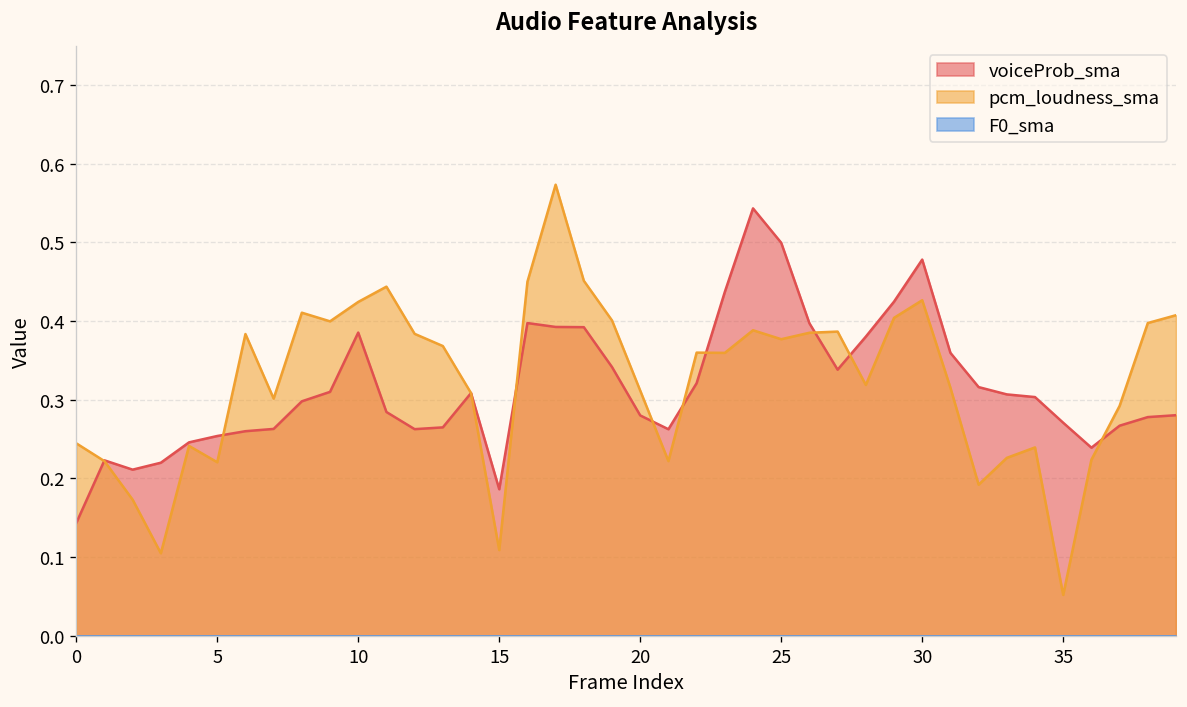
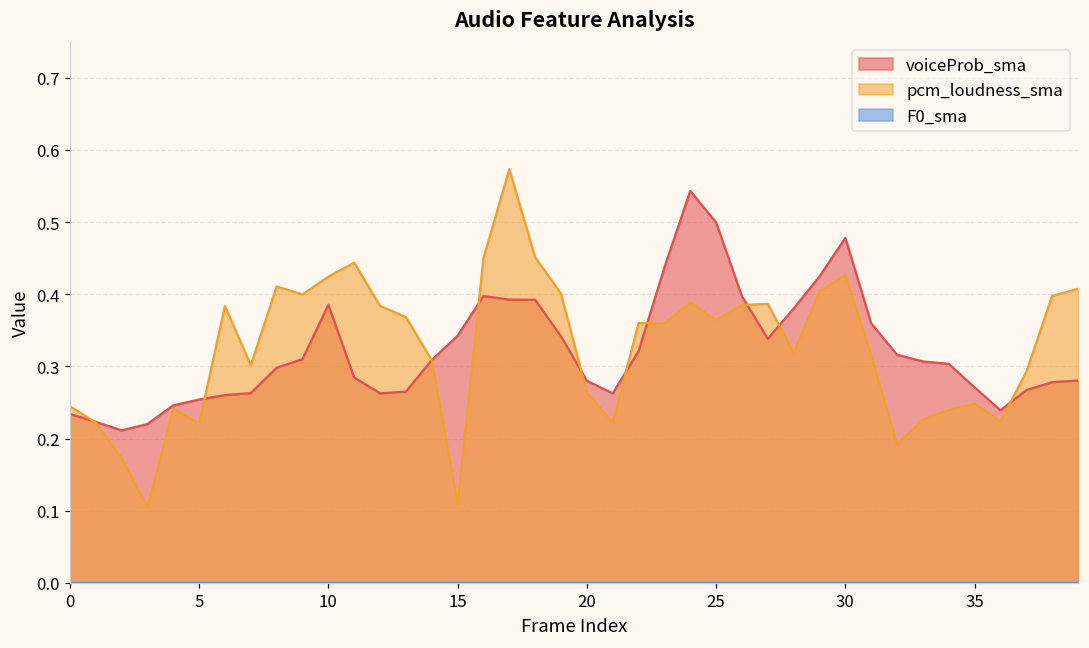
voiceProb_sma, 0: 0.14 -> 0.23
voiceProb_sma, 15: 0.19 -> 0.34
pcm_loudness_sma, 20: 0.31 -> 0.26
pcm_loudness_sma, 25: 0.38 -> 0.36
pcm_loudness_sma, 35: 0.05 -> 0.25
